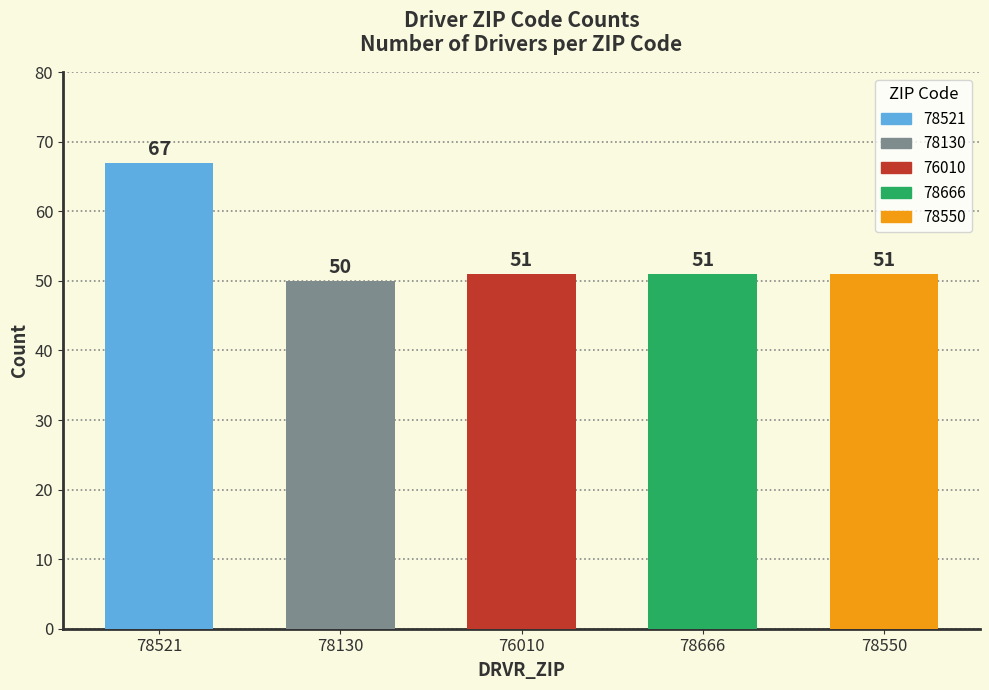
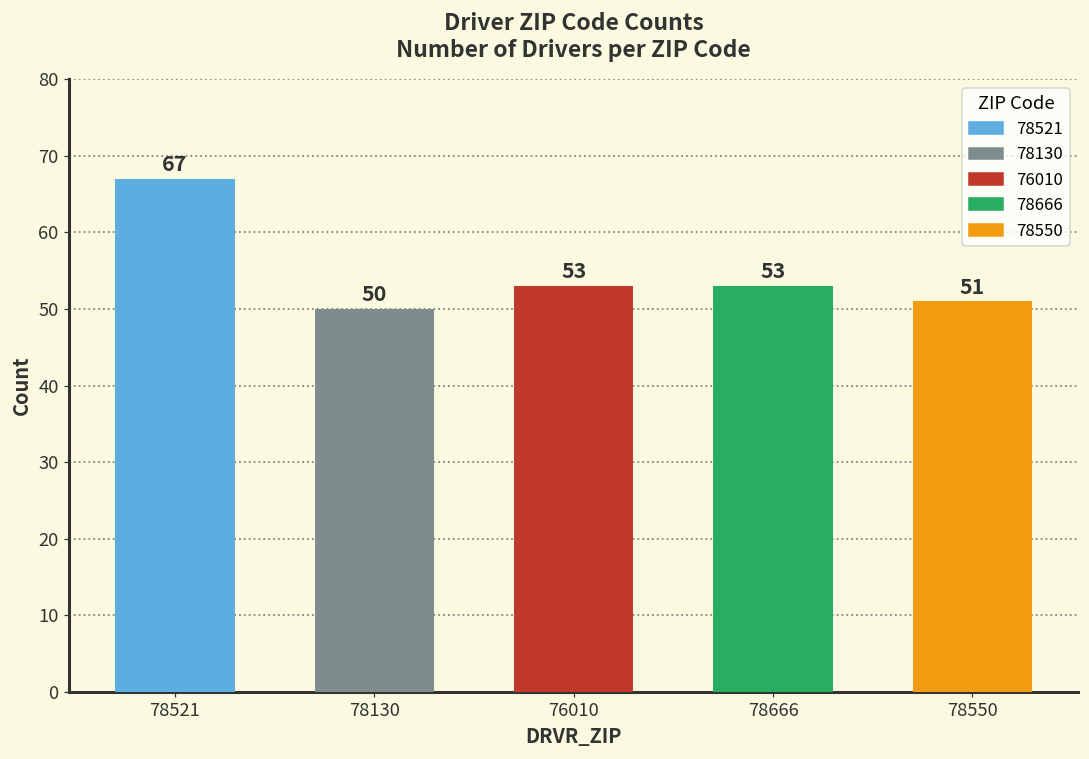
76010: 51 -> 53
78666: 51 -> 53
